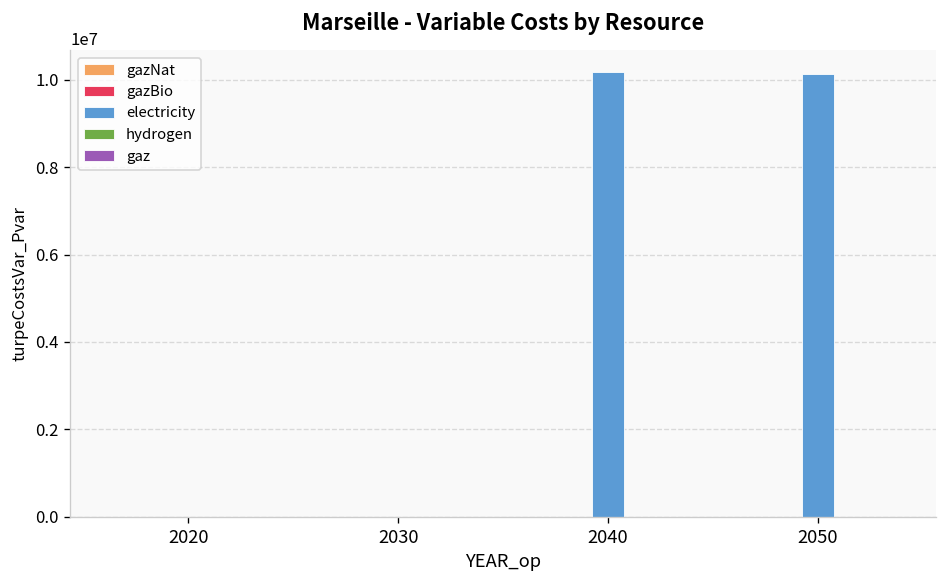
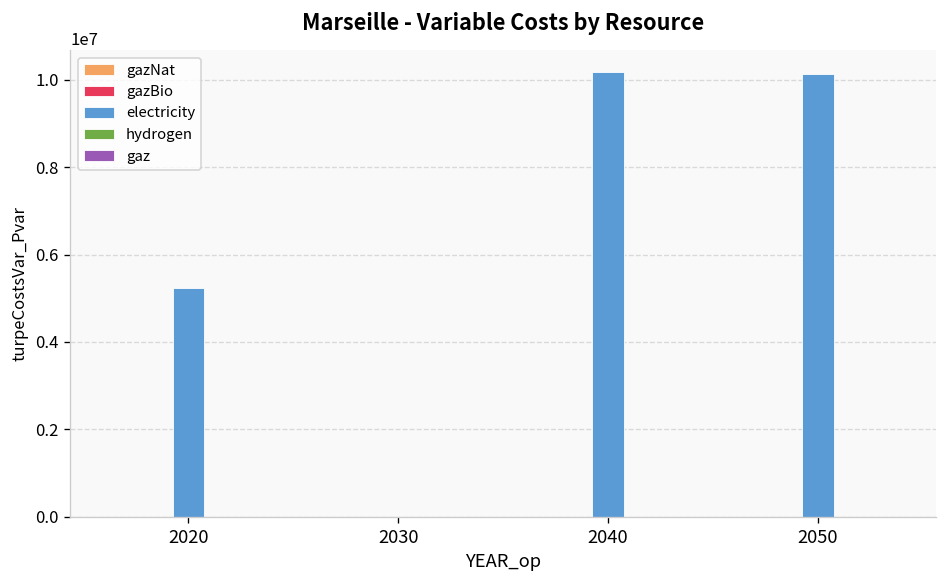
electricity, 2020: 0 -> 5200000
